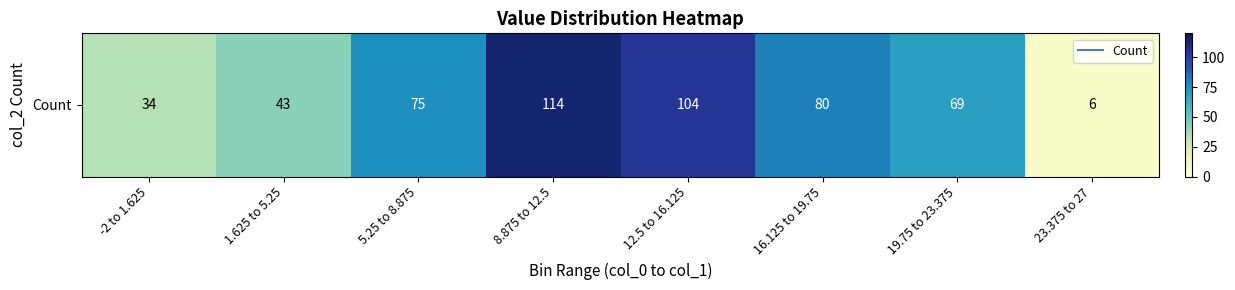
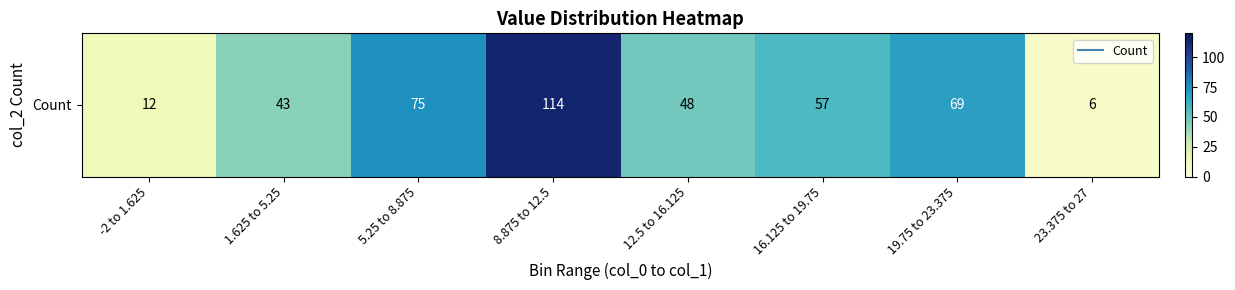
Count, -2 to 1.625: 34 -> 12
Count, 12.5 to 16.125: 104 -> 48
Count, 16.125 to 19.75: 80 -> 57
